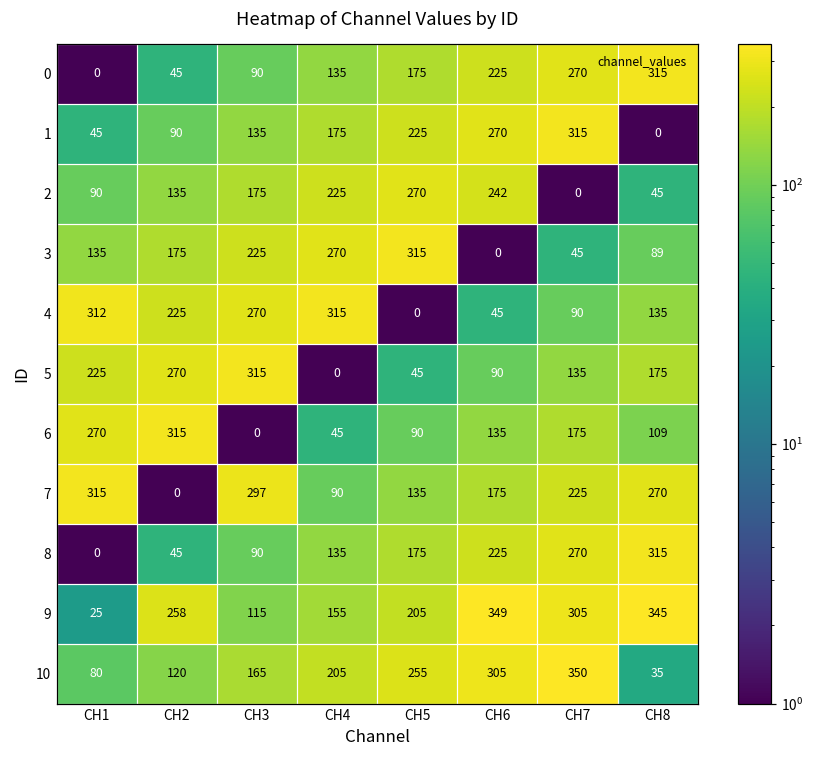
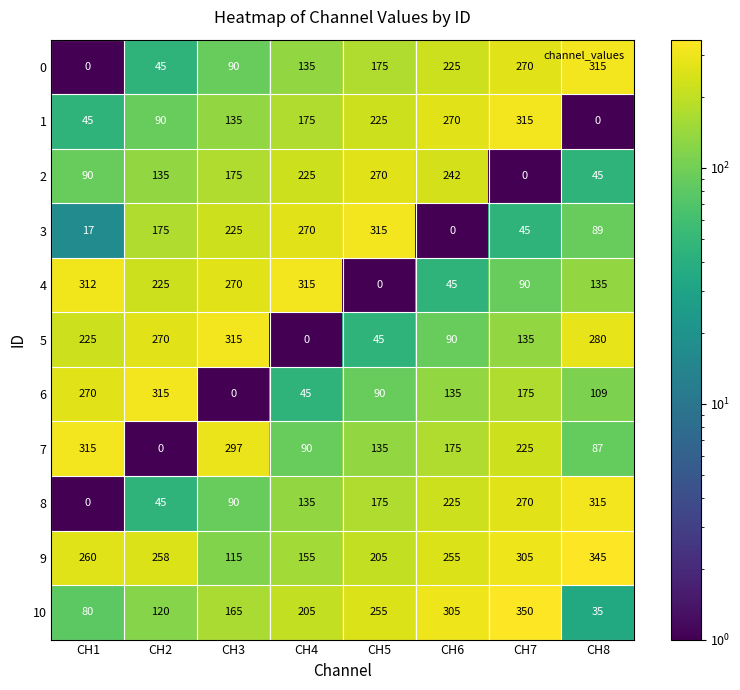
3, CH1: 135 -> 17
5, CH8: 175 -> 280
7, CH8: 270 -> 87
9, CH1: 25 -> 260
9, CH6: 349 -> 255
